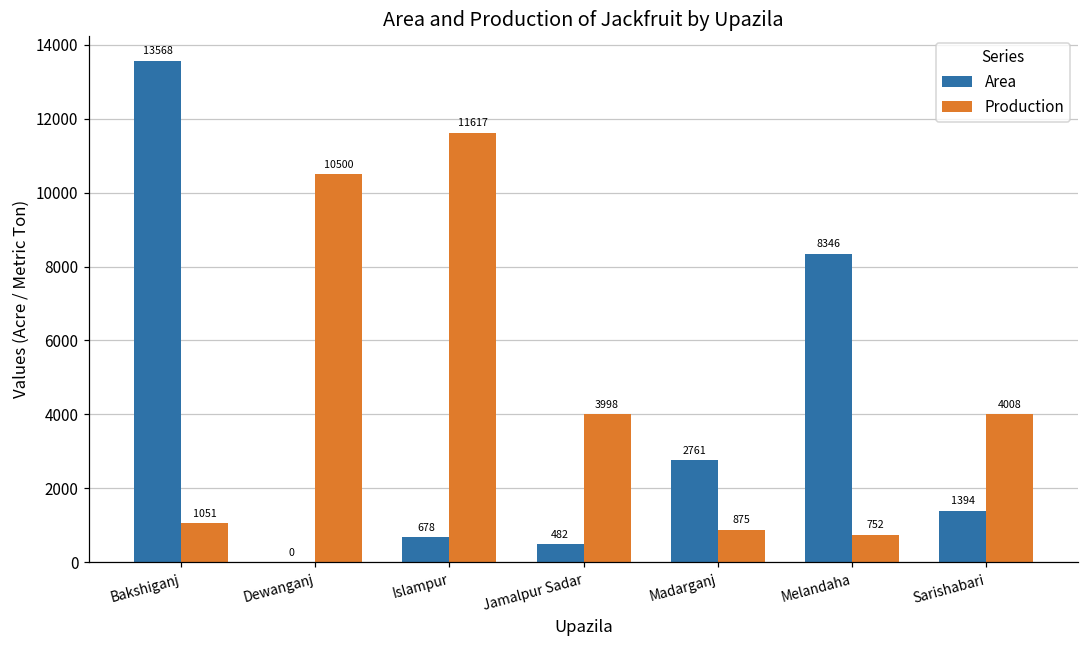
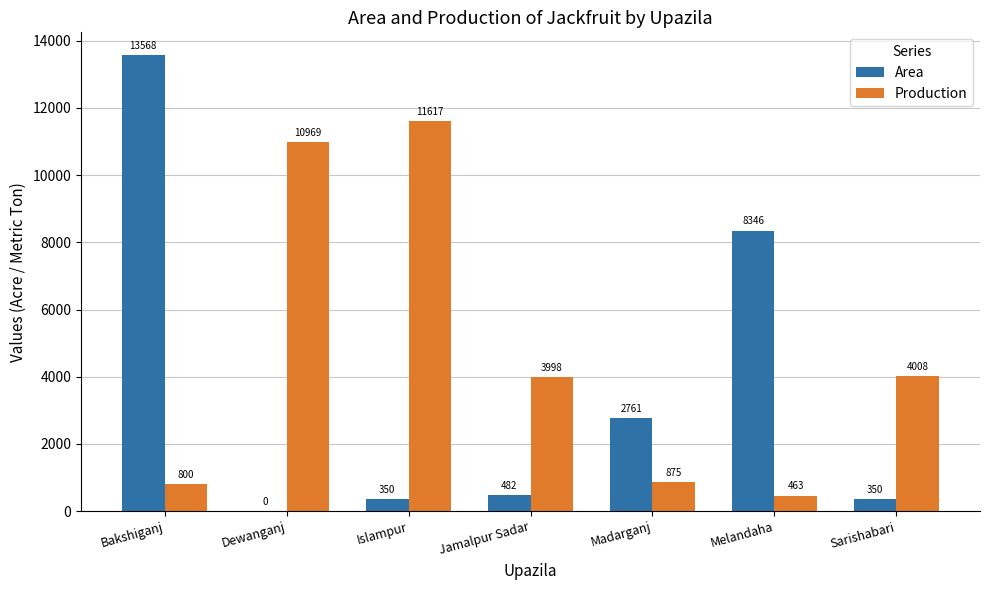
Production, Bakshiganj: 1051 -> 800
Production, Dewanganj: 10500 -> 10969
Area, Islampur: 678 -> 350
Production, Melandaha: 752 -> 463
Area, Sarishabari: 1394 -> 350
